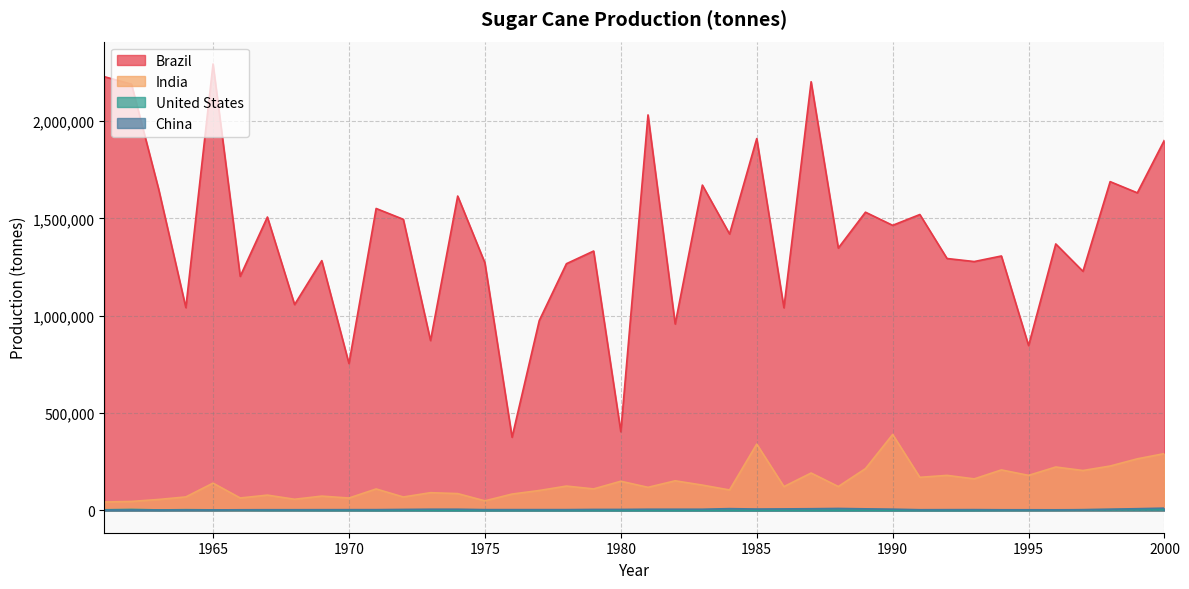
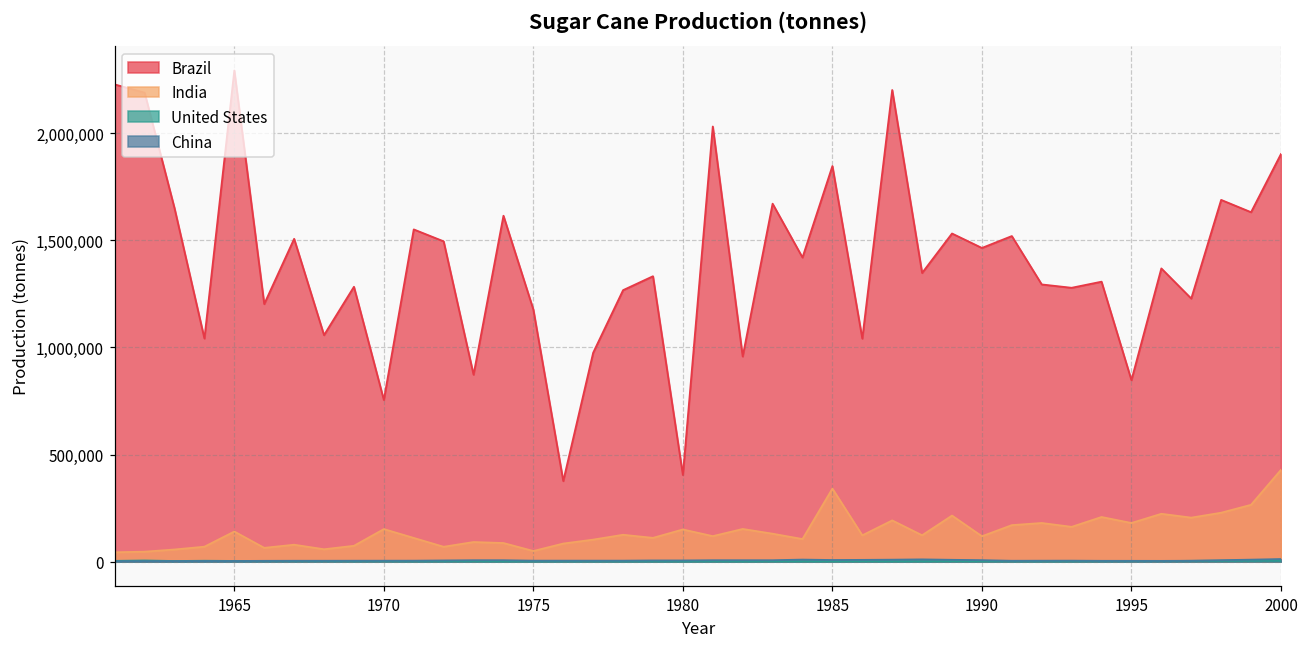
India, 1970: 60,000 -> 150,000
Brazil, 1975: 1,270,000 -> 1,180,000
Brazil, 1985: 1,910,000 -> 1,850,000
India, 1990: 390,000 -> 120,000
India, 2000: 290,000 -> 430,000
